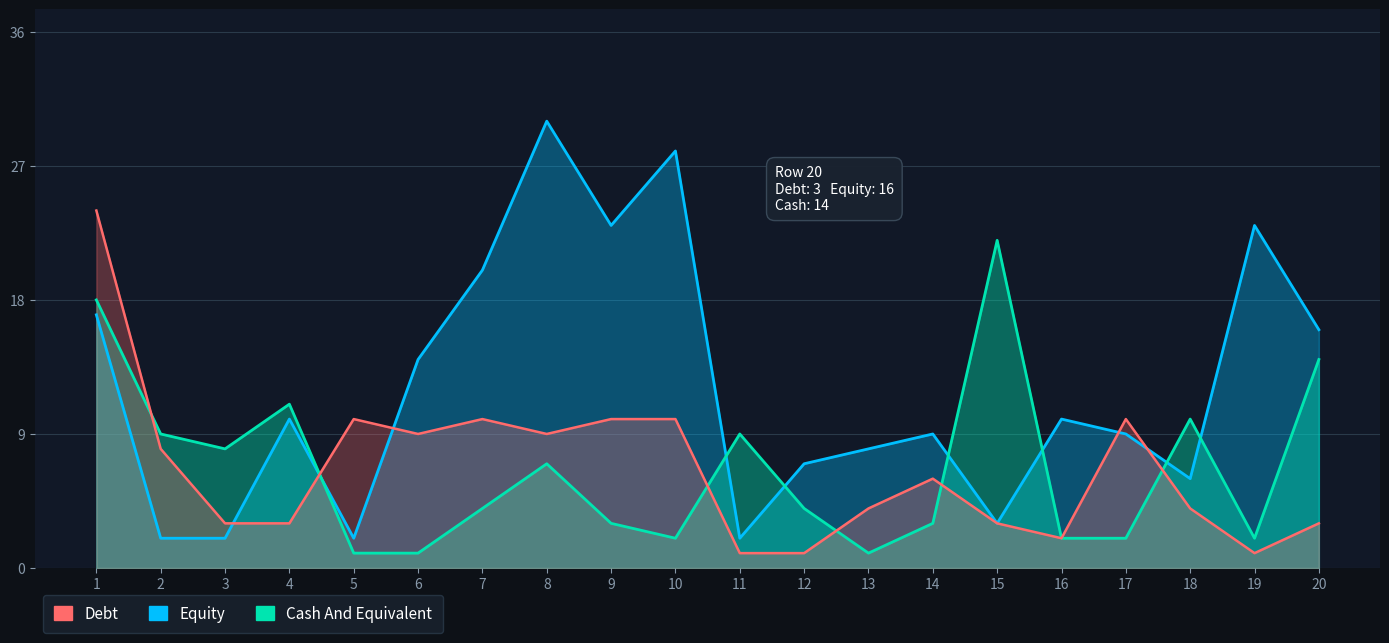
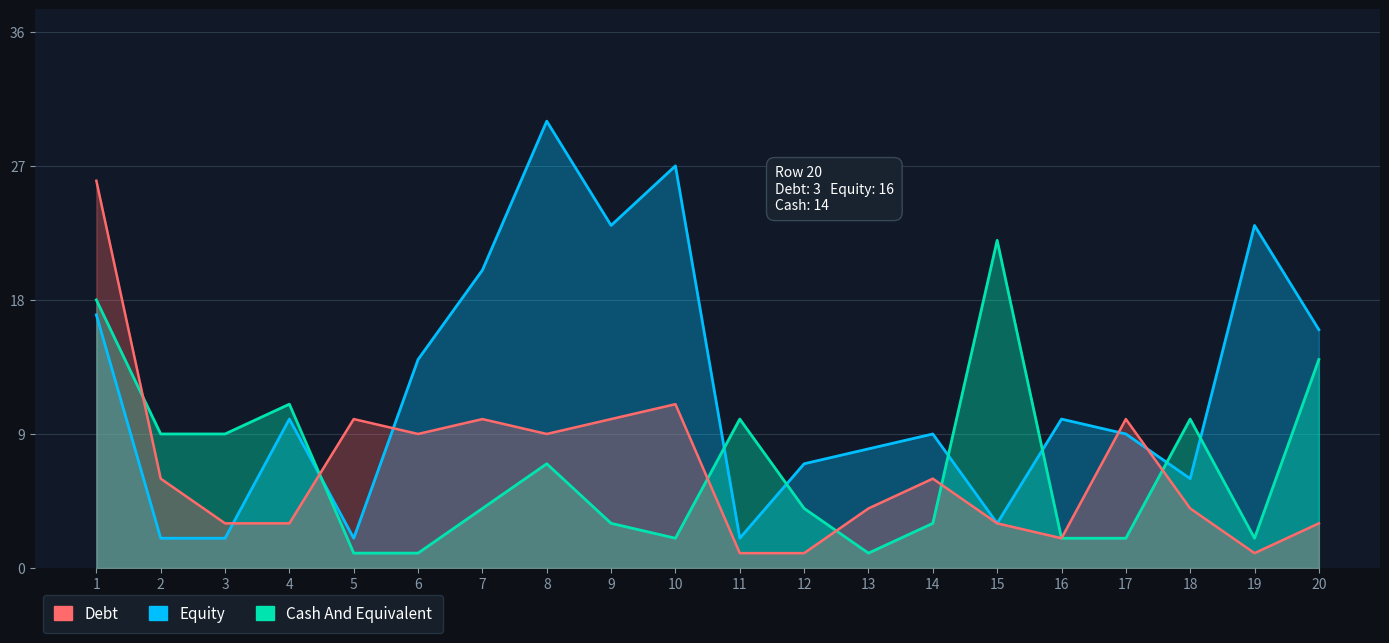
Debt, 1: 24 -> 26
Debt, 2: 8 -> 6
Cash And Equivalent, 3: 8 -> 9
Equity, 10: 28 -> 27
Debt, 10: 10 -> 11
Cash And Equivalent, 11: 9 -> 10
